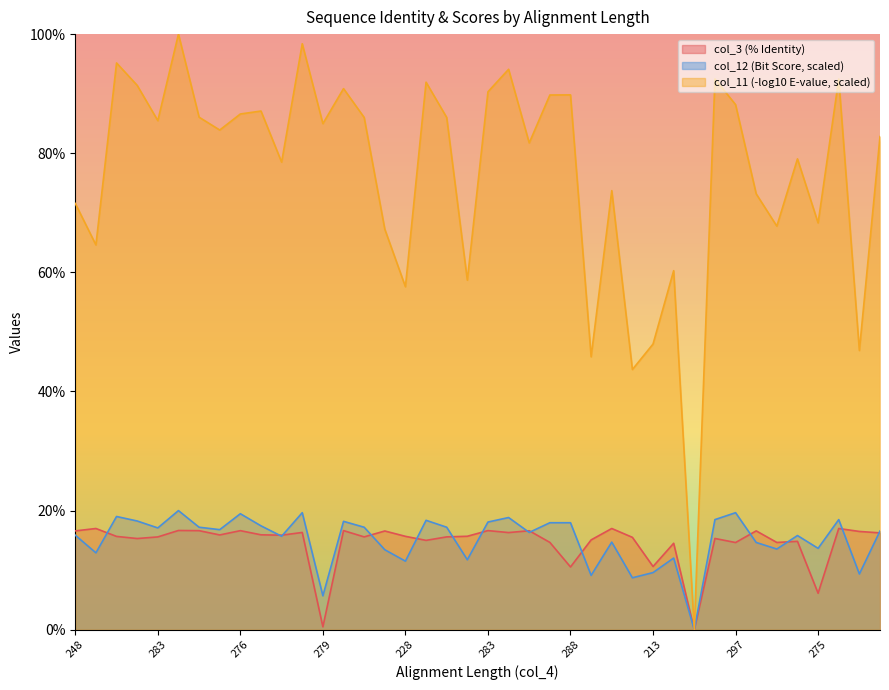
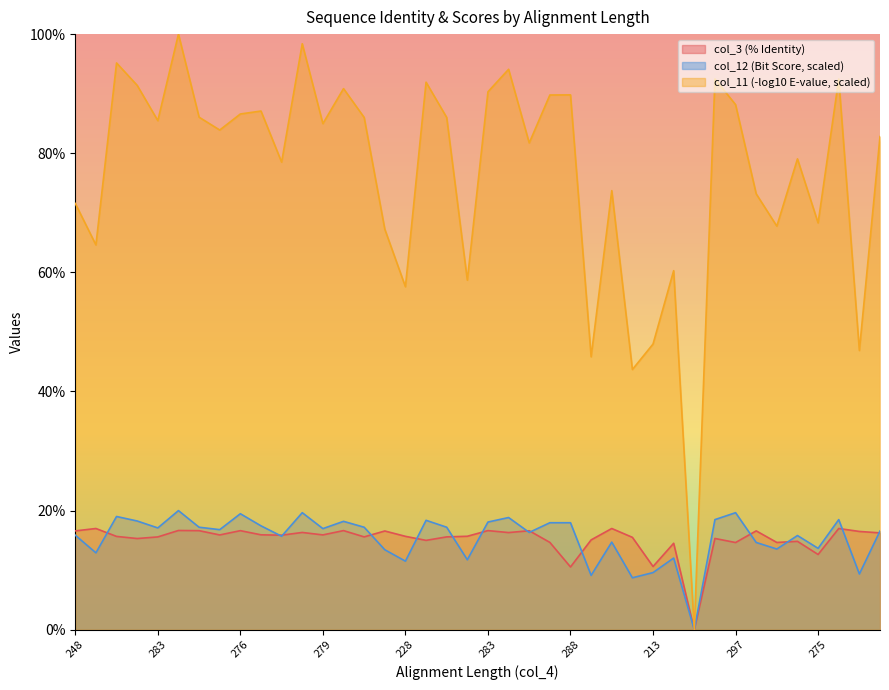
col_3 (% Identity), 279: 0% -> 16%
col_12 (Bit Score, scaled), 279: 6% -> 17%
col_3 (% Identity), 275: 6% -> 13%
